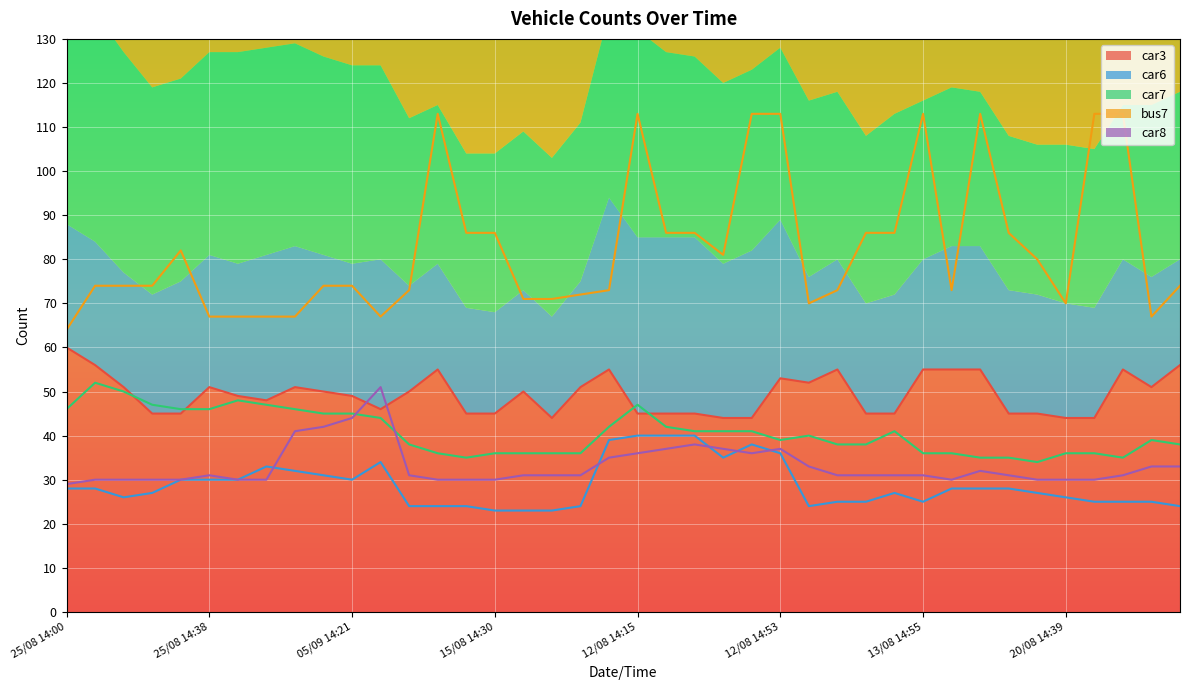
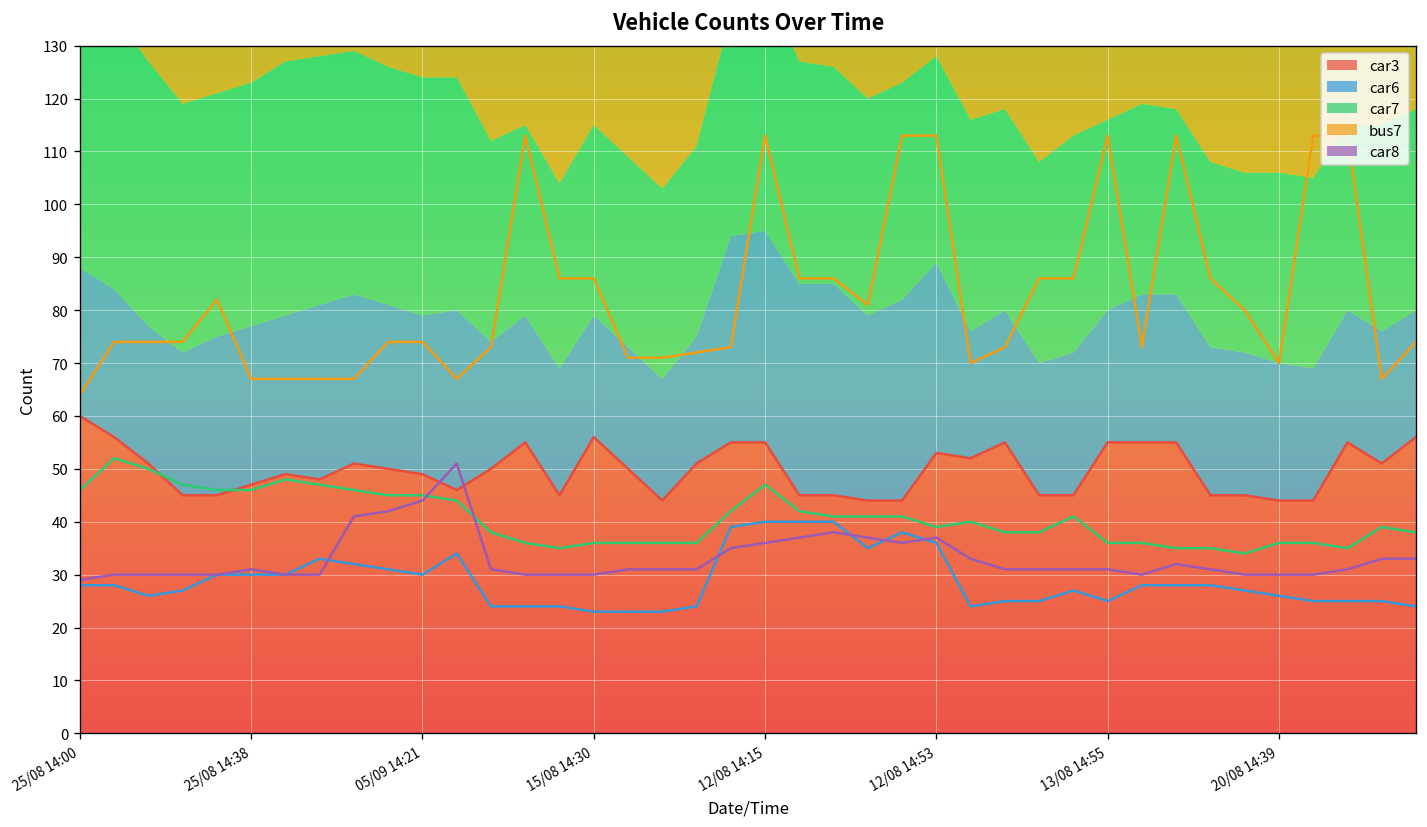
car3, 25/08 14:38: 51 -> 47
car3, 15/08 14:30: 45 -> 56
car3, 12/08 14:15: 45 -> 55
